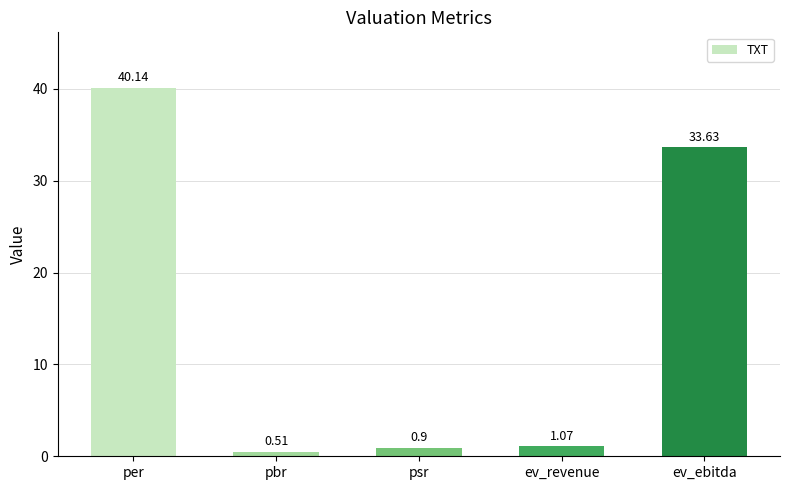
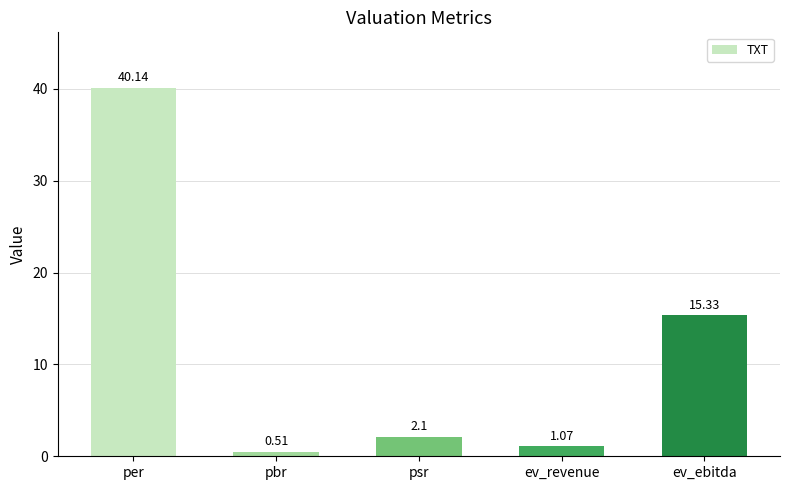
psr: 0.9 -> 2.1
ev_ebitda: 33.63 -> 15.33
